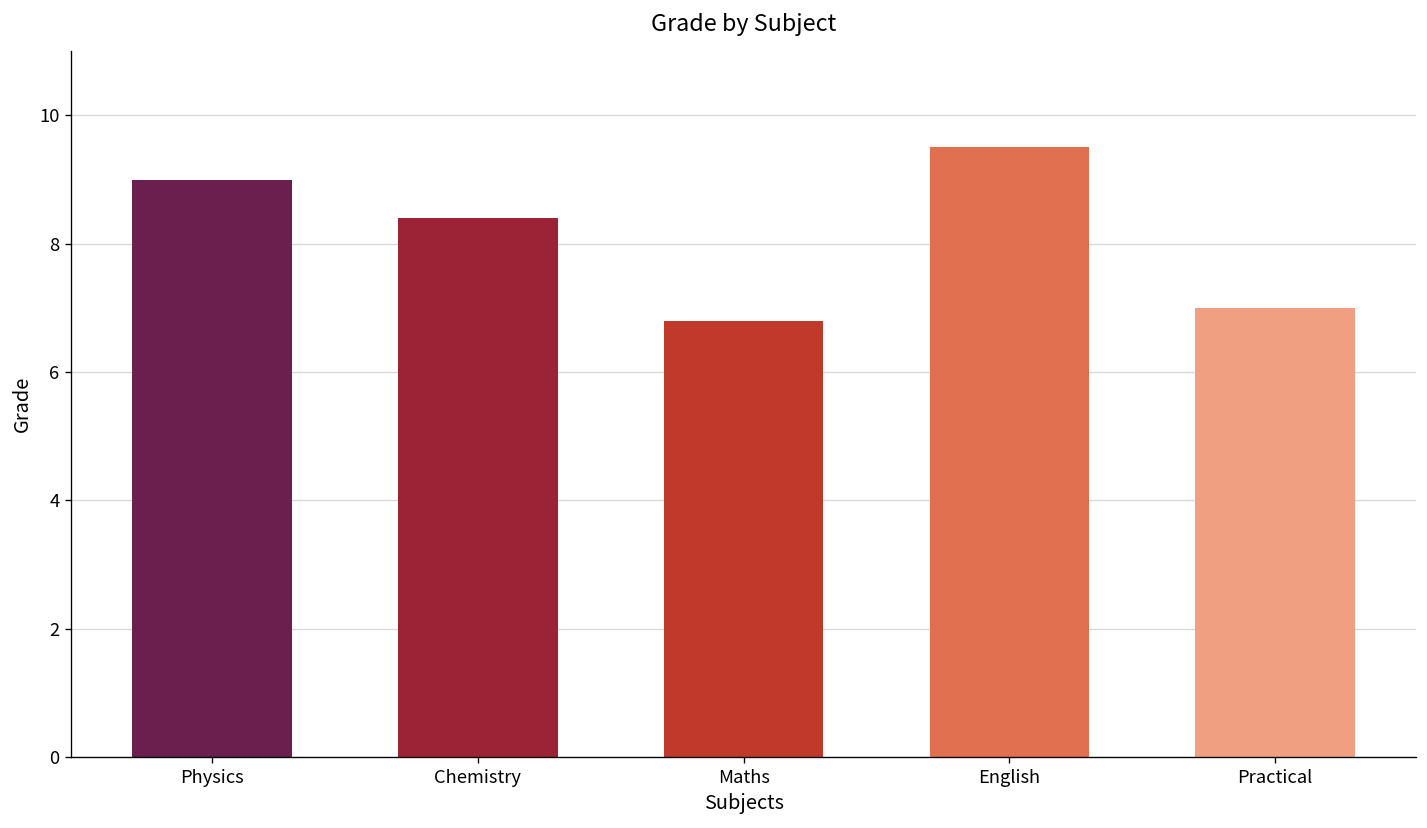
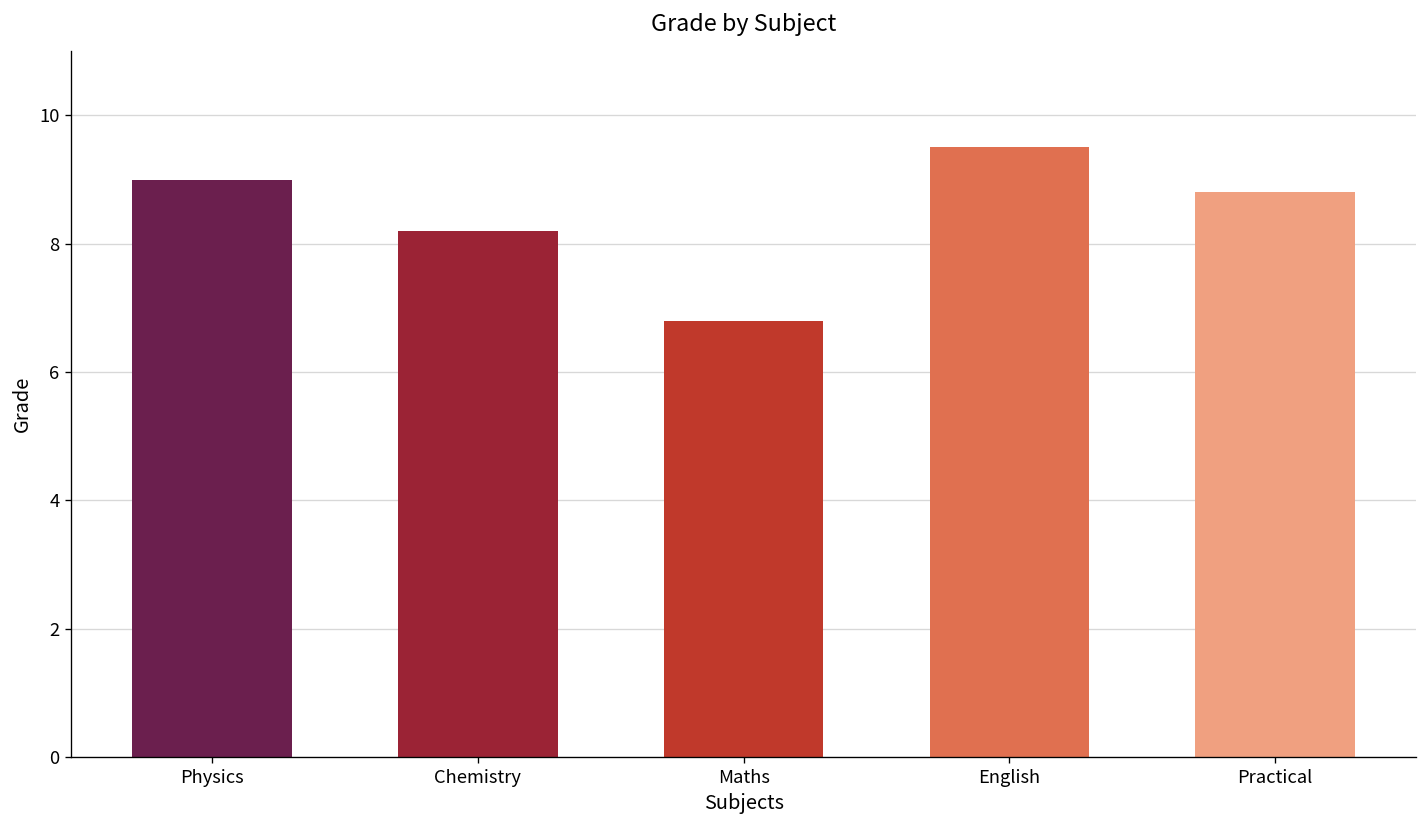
Chemistry: 8.4 -> 8.2
Practical: 7.0 -> 8.8
